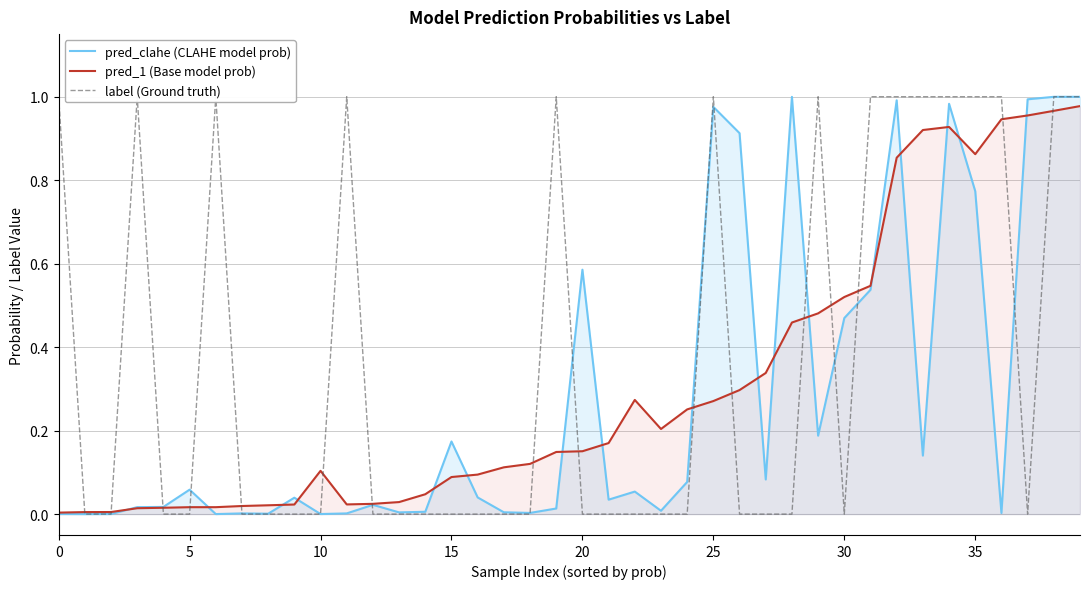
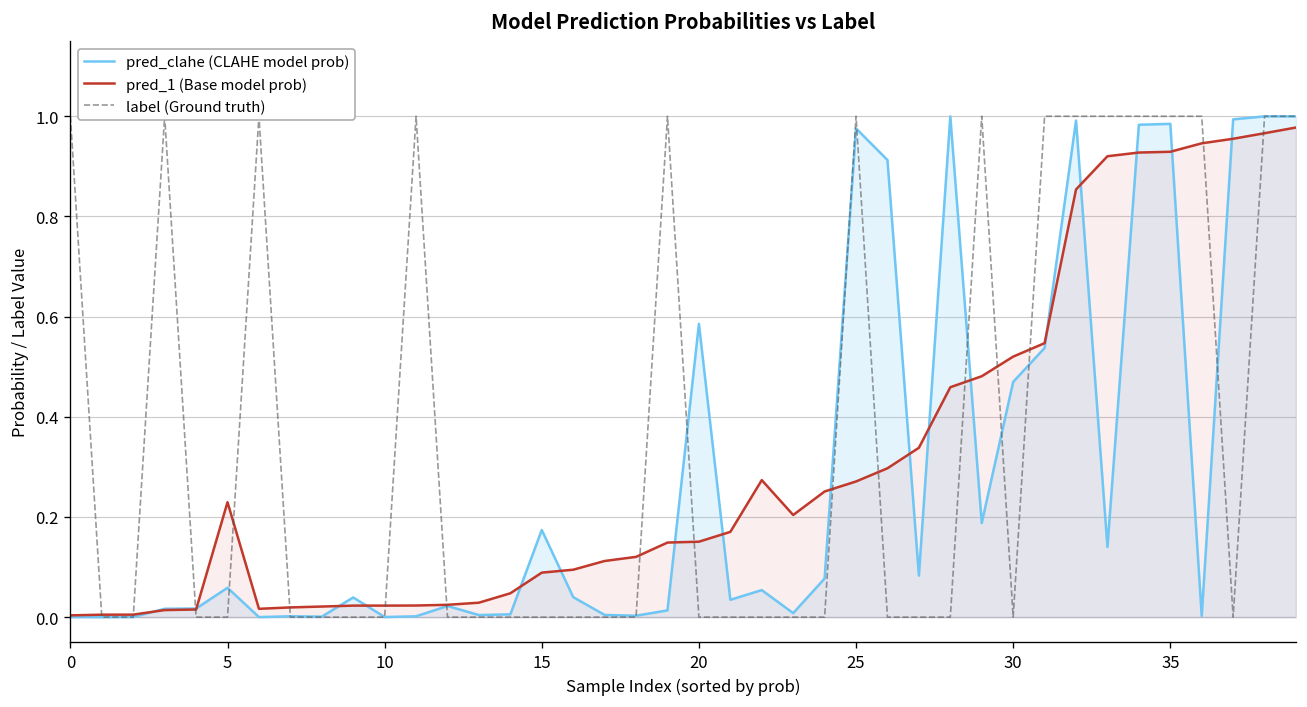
pred_1 (Base model prob), 5: 0.02 -> 0.23
pred_1 (Base model prob), 10: 0.10 -> 0.02
pred_clahe (CLAHE model prob), 35: 0.77 -> 0.98
pred_1 (Base model prob), 35: 0.86 -> 0.93
